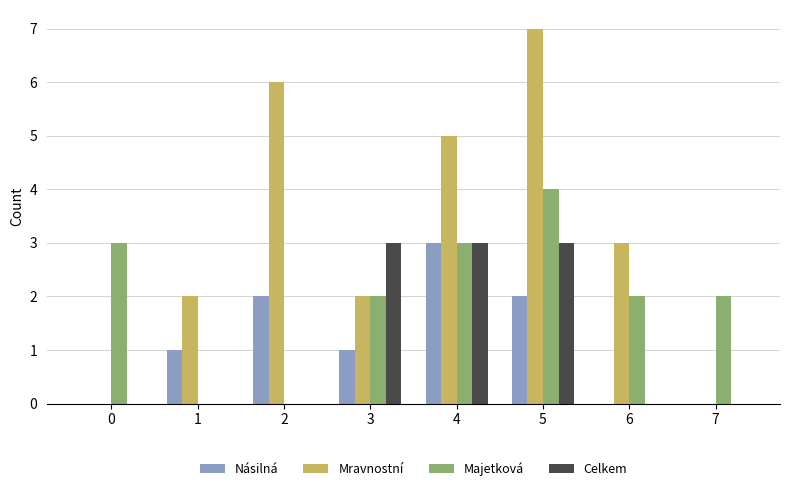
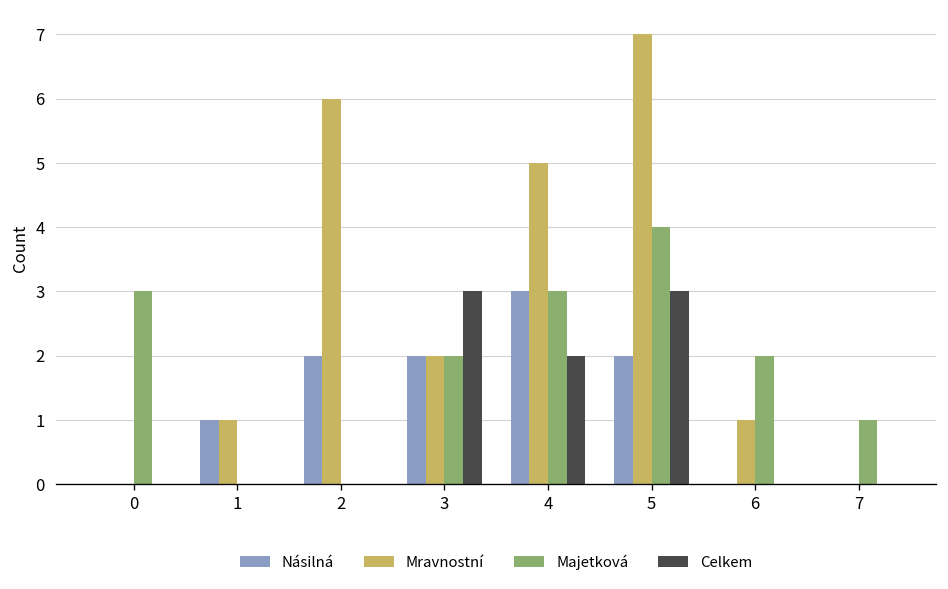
Mravnostní, 1: 2 -> 1
Násilná, 3: 1 -> 2
Celkem, 4: 3 -> 2
Mravnostní, 6: 3 -> 1
Majetková, 7: 2 -> 1
